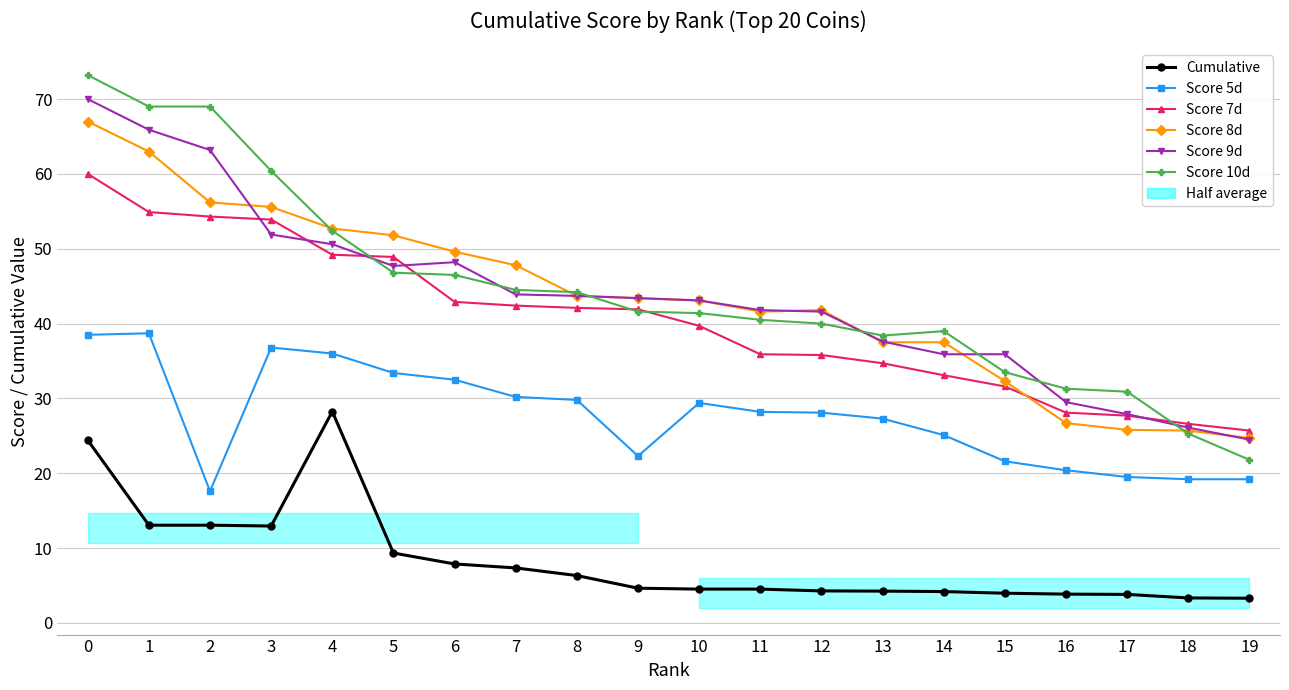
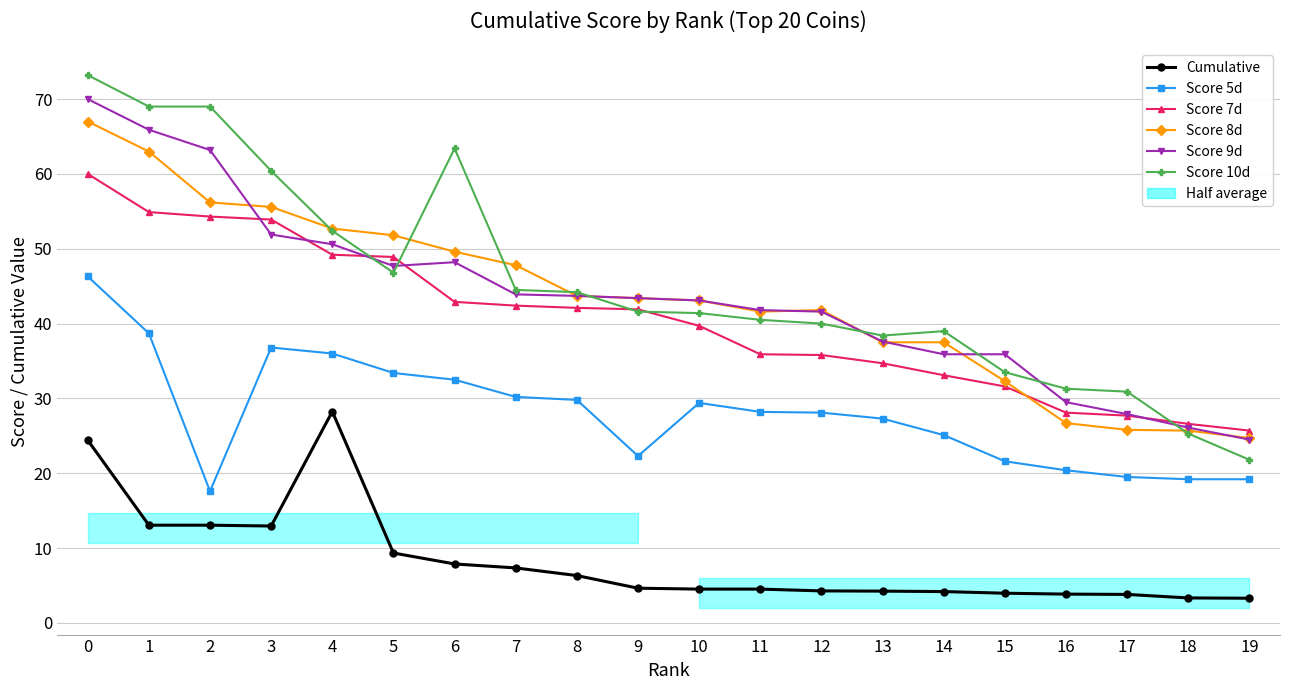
Score 5d, 0: 39 -> 46
Score 10d, 6: 47 -> 63
